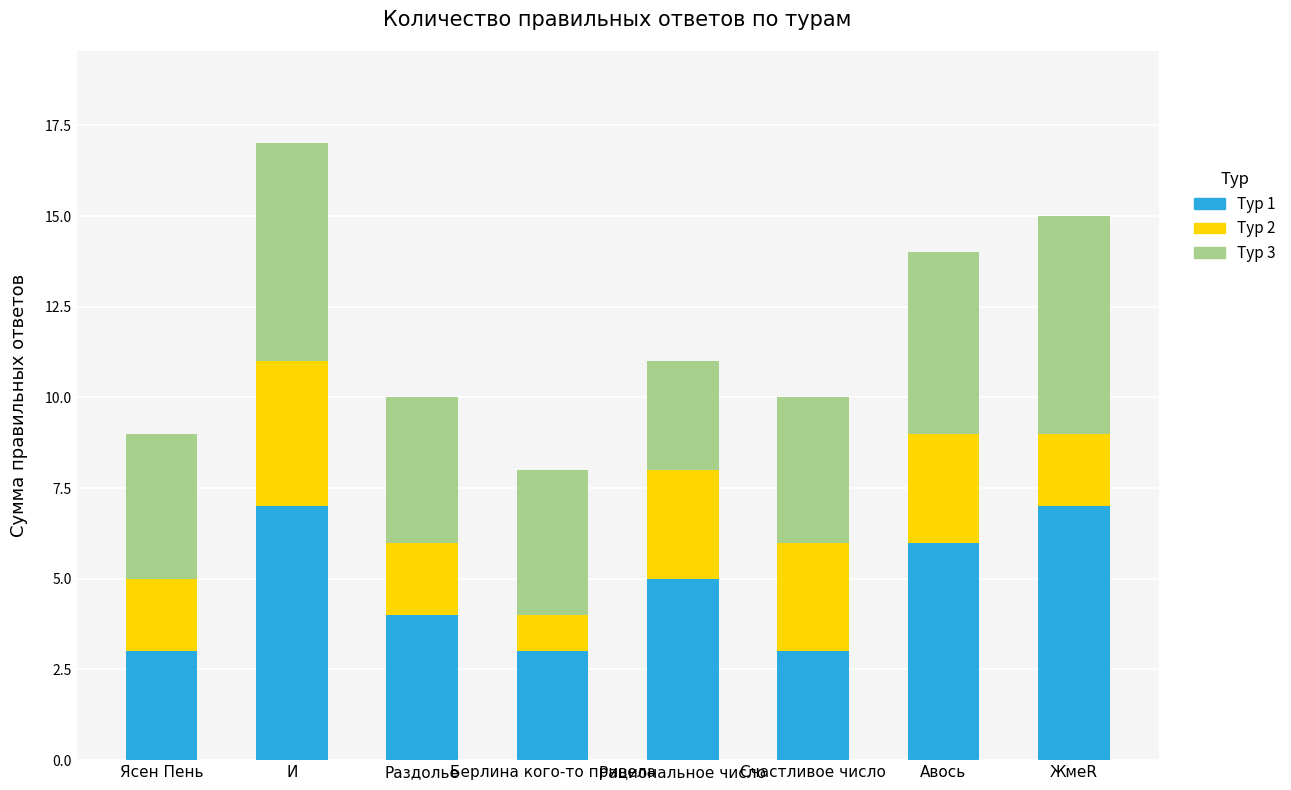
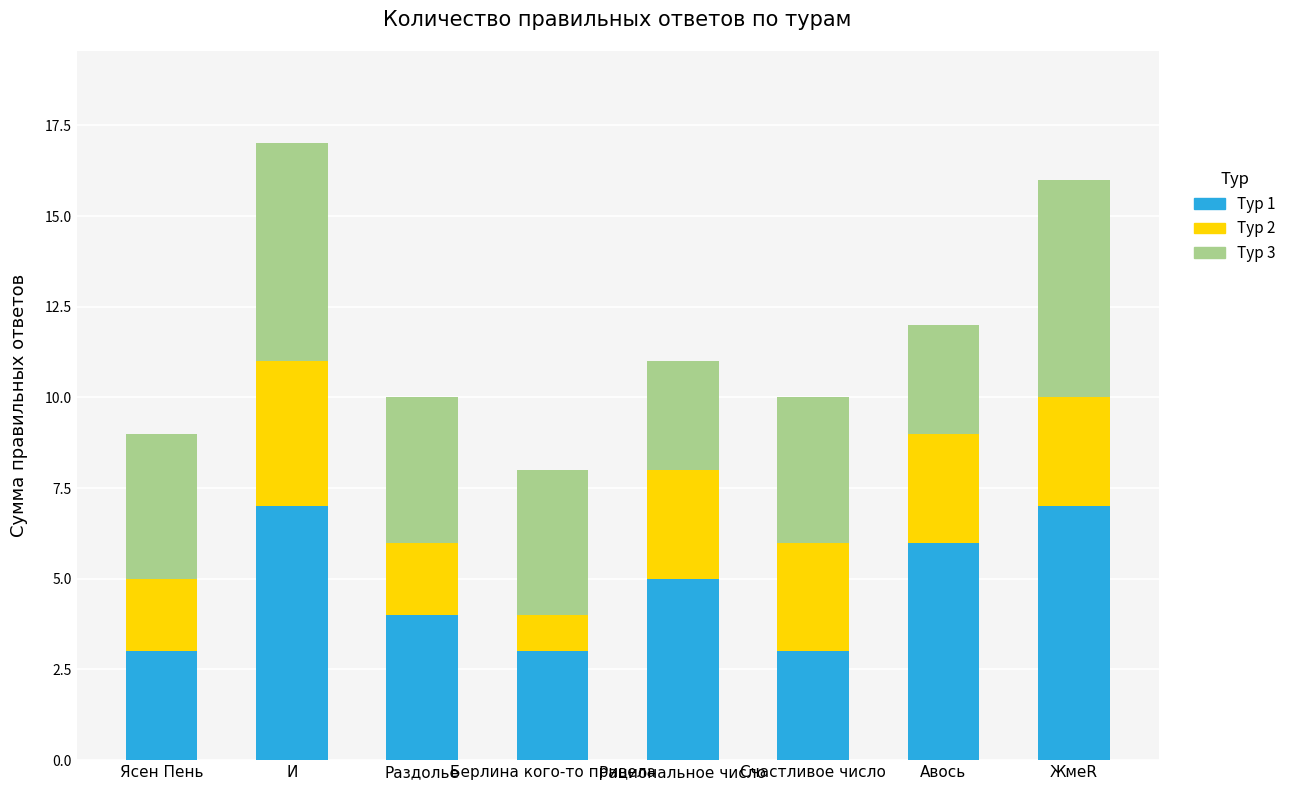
Тур 3, Авось: 5 -> 3
Тур 2, ЖмеR: 2 -> 3
